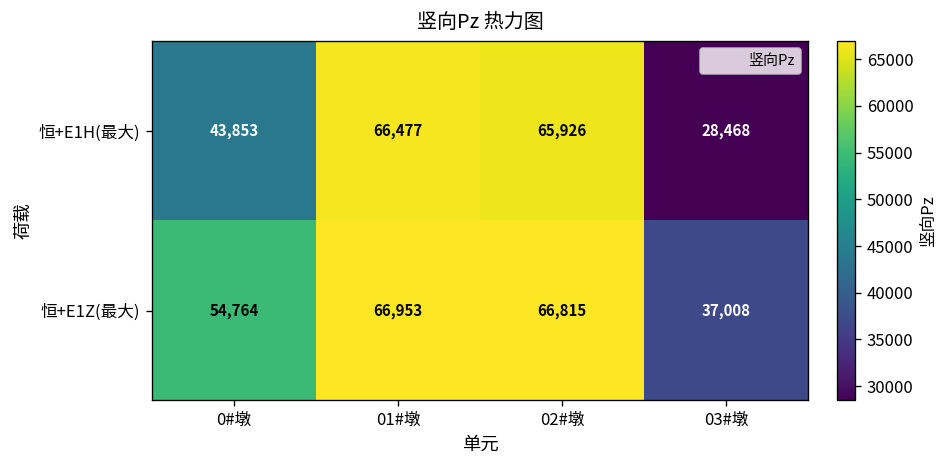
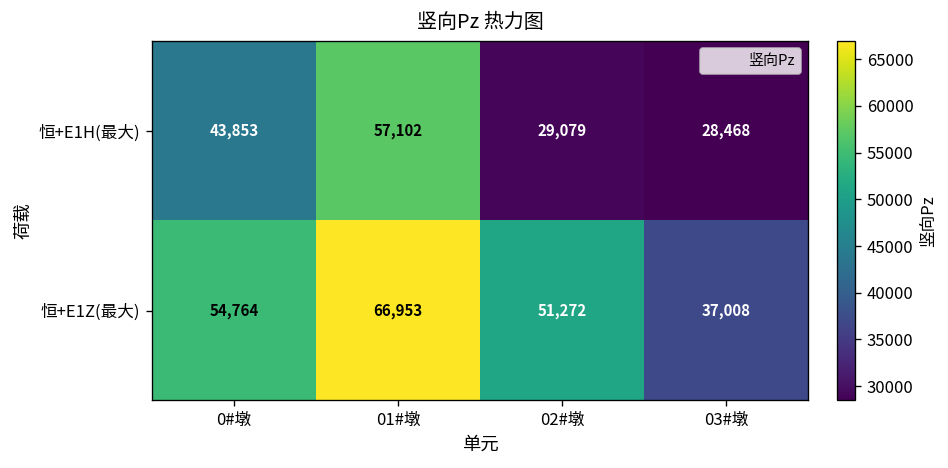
恒+E1H(最大), 01#墩: 66,477 -> 57,102
恒+E1H(最大), 02#墩: 65,926 -> 29,079
恒+E1Z(最大), 02#墩: 66,815 -> 51,272
